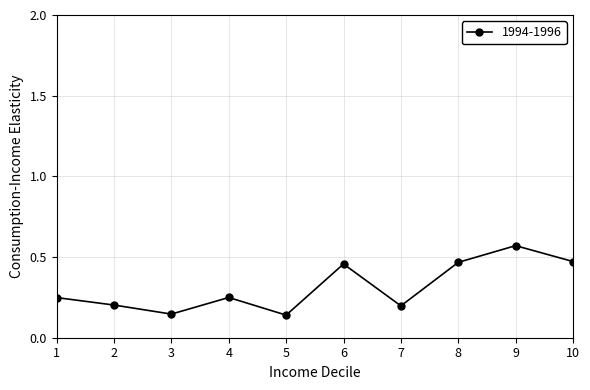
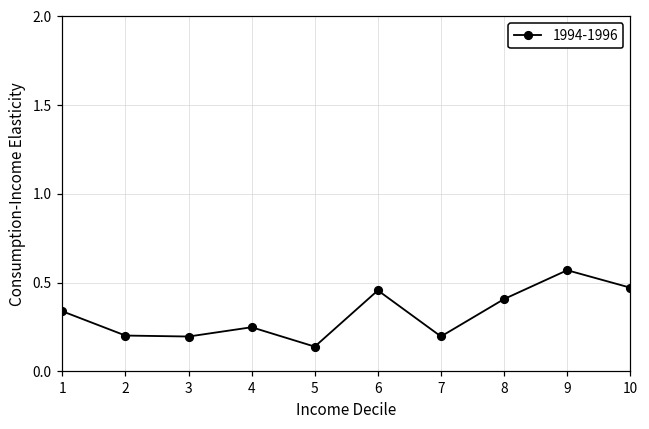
1: 0.25 -> 0.34
3: 0.15 -> 0.20
8: 0.47 -> 0.41
